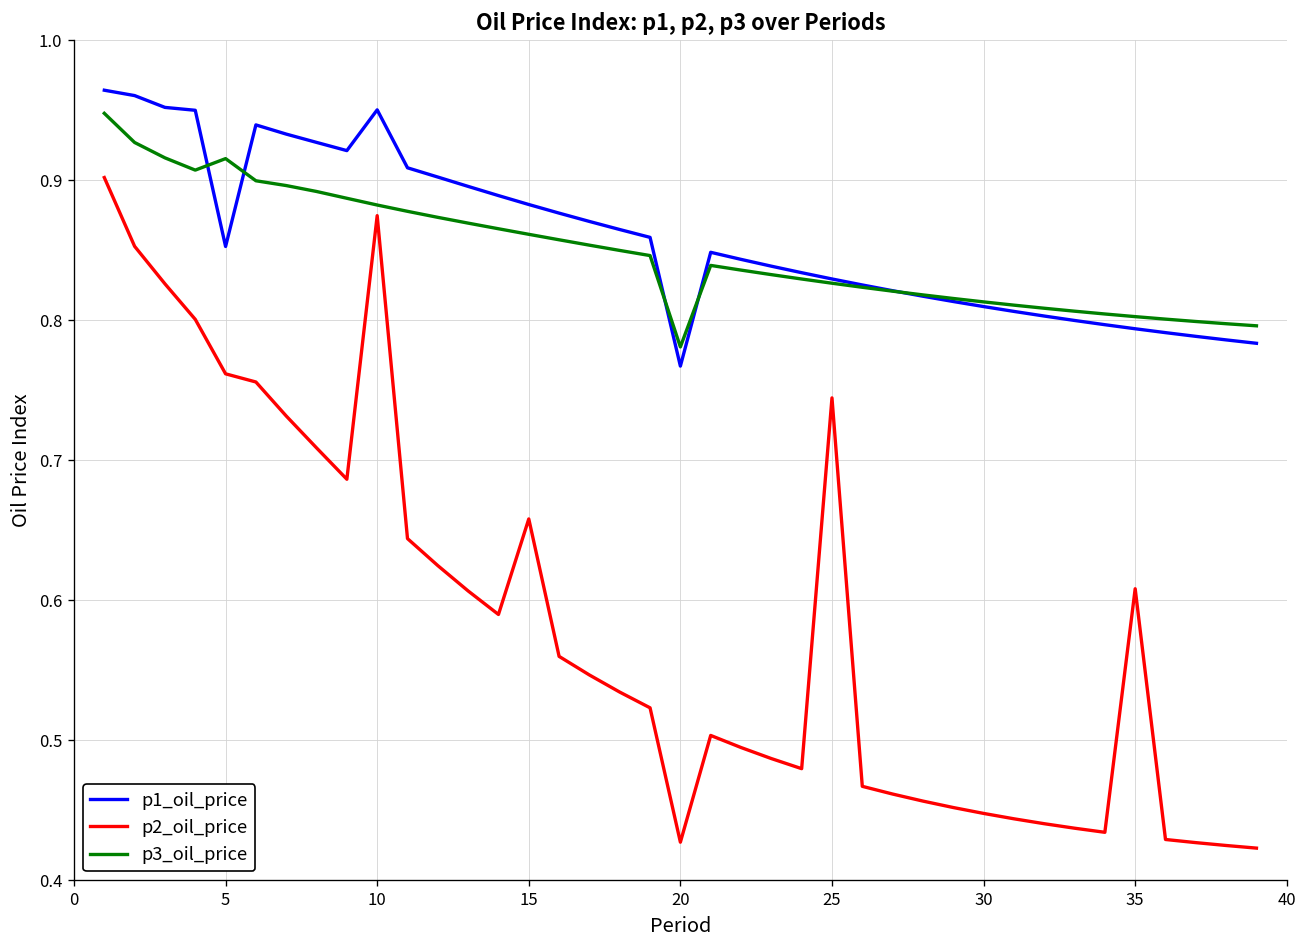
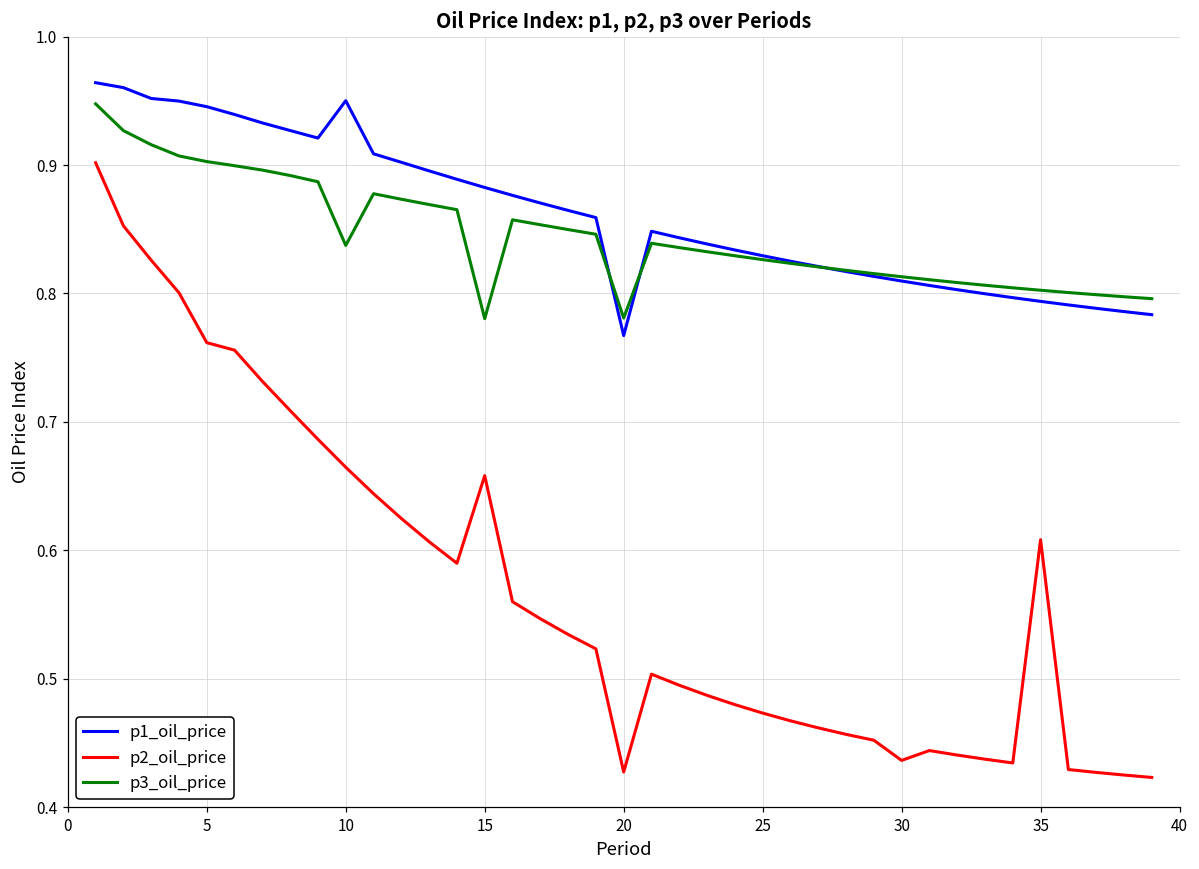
p1_oil_price, 5: 0.853 -> 0.945
p3_oil_price, 5: 0.915 -> 0.903
p2_oil_price, 10: 0.875 -> 0.665
p3_oil_price, 10: 0.882 -> 0.837
p3_oil_price, 15: 0.861 -> 0.780
p2_oil_price, 25: 0.745 -> 0.473
p2_oil_price, 30: 0.448 -> 0.436
